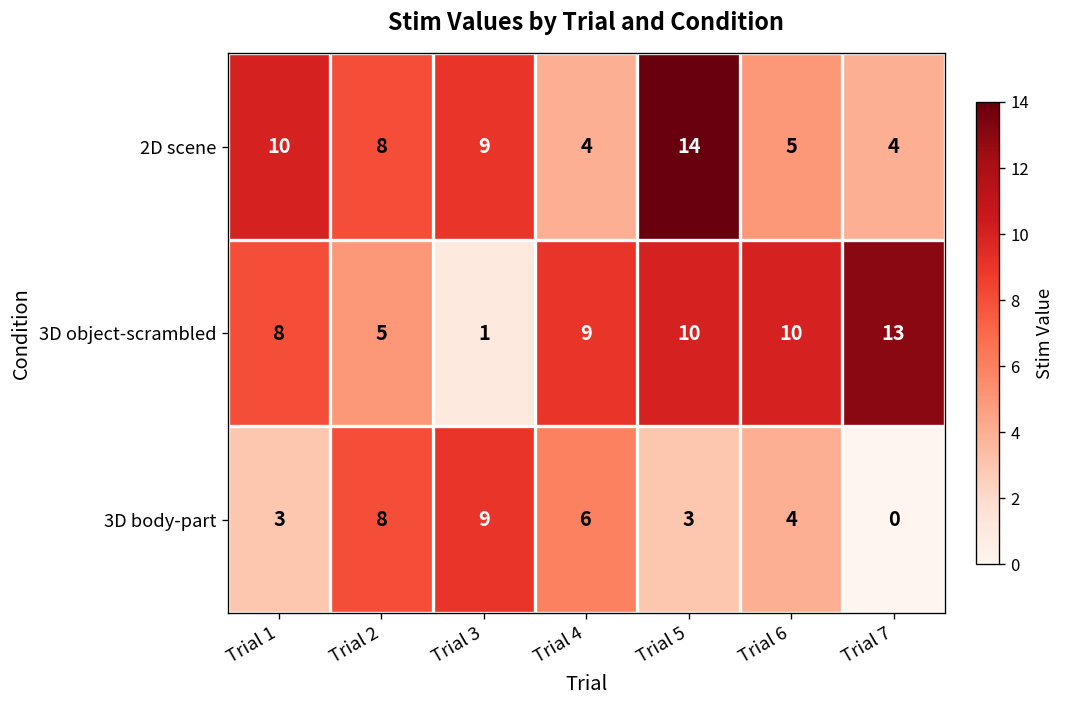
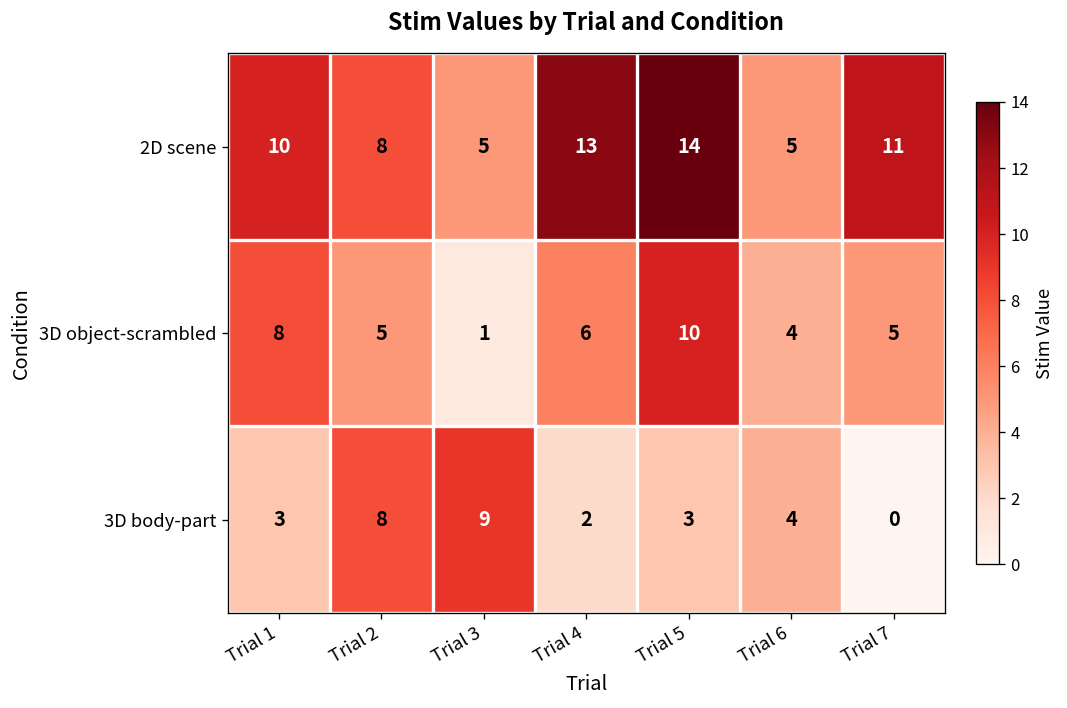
2D scene, Trial 3: 9 -> 5
2D scene, Trial 4: 4 -> 13
2D scene, Trial 7: 4 -> 11
3D object-scrambled, Trial 4: 9 -> 6
3D object-scrambled, Trial 6: 10 -> 4
3D object-scrambled, Trial 7: 13 -> 5
3D body-part, Trial 4: 6 -> 2
